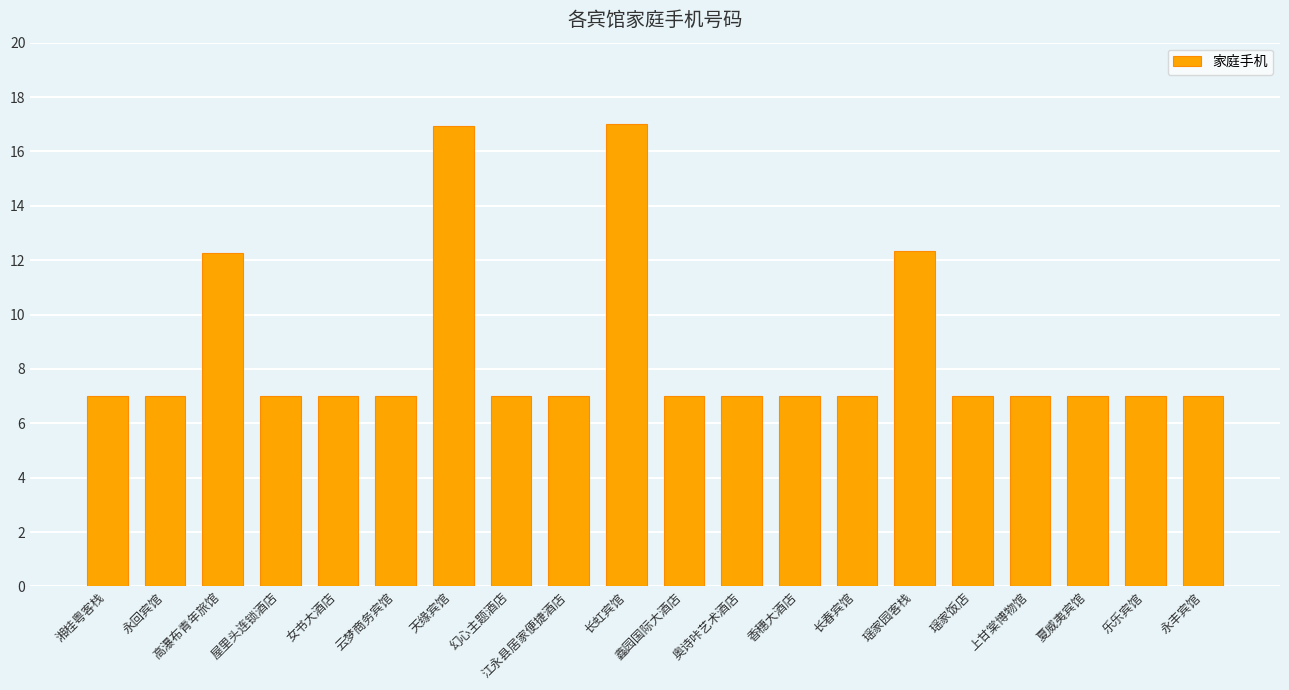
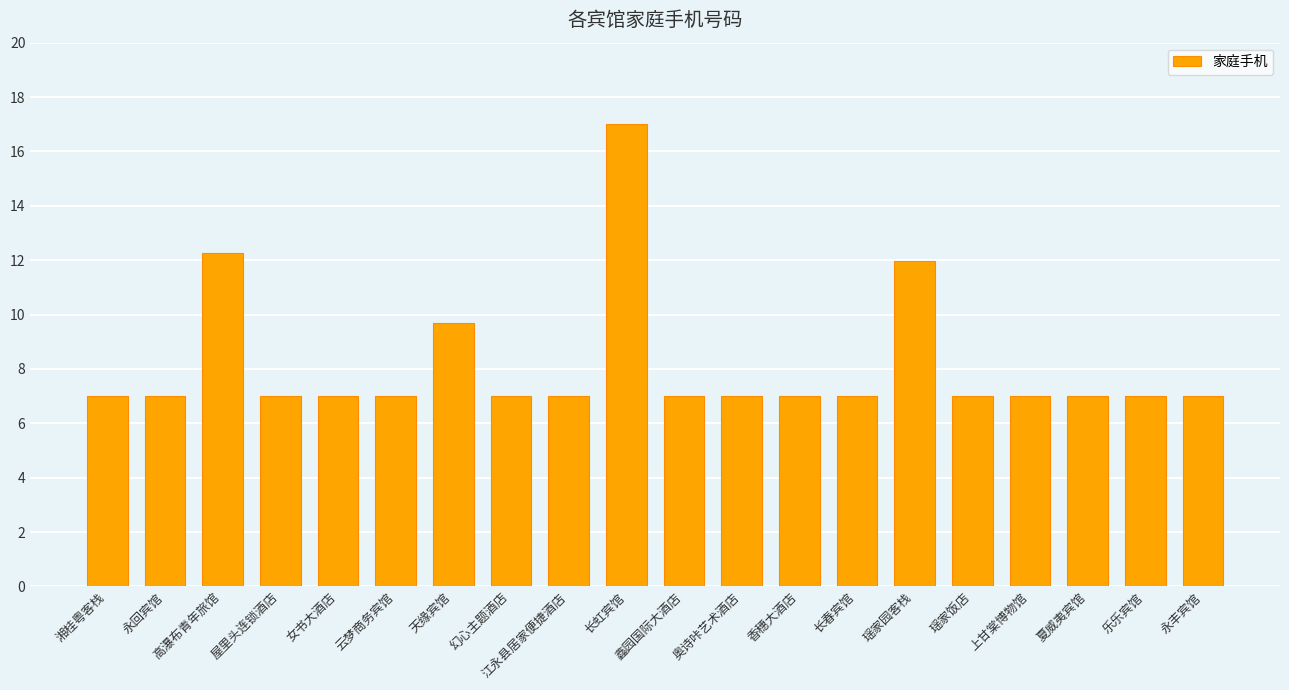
天缘宾馆: 16.9 -> 9.7
瑶家园客栈: 12.4 -> 12.0
